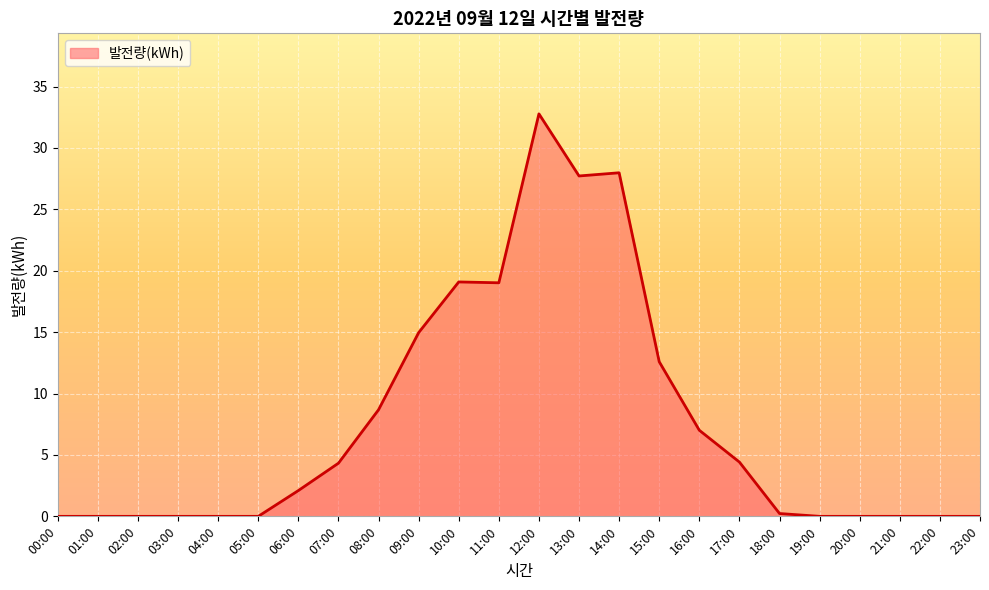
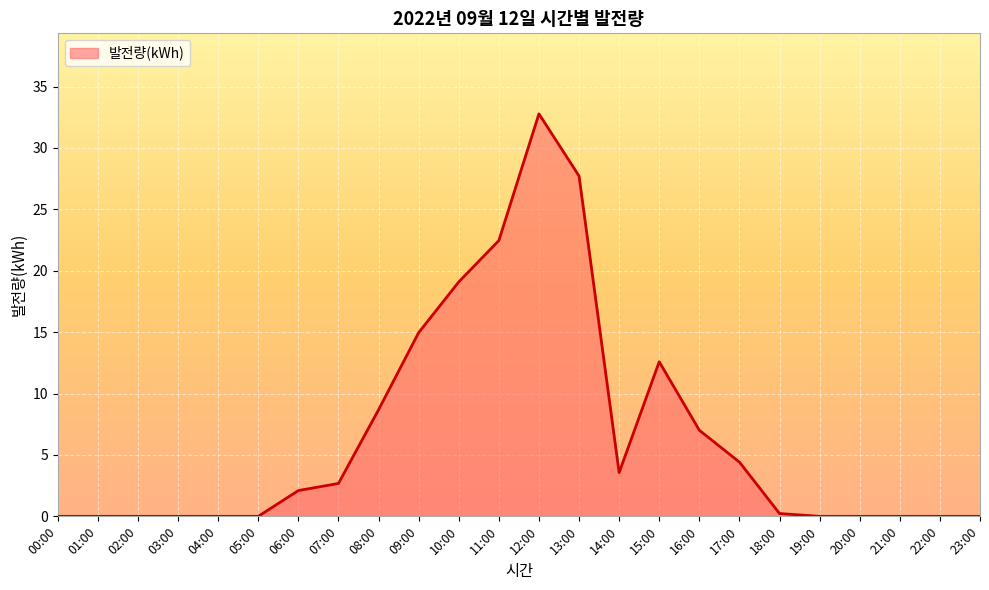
07:00: 4.3 -> 2.7
11:00: 19.0 -> 22.5
14:00: 28.0 -> 3.6
